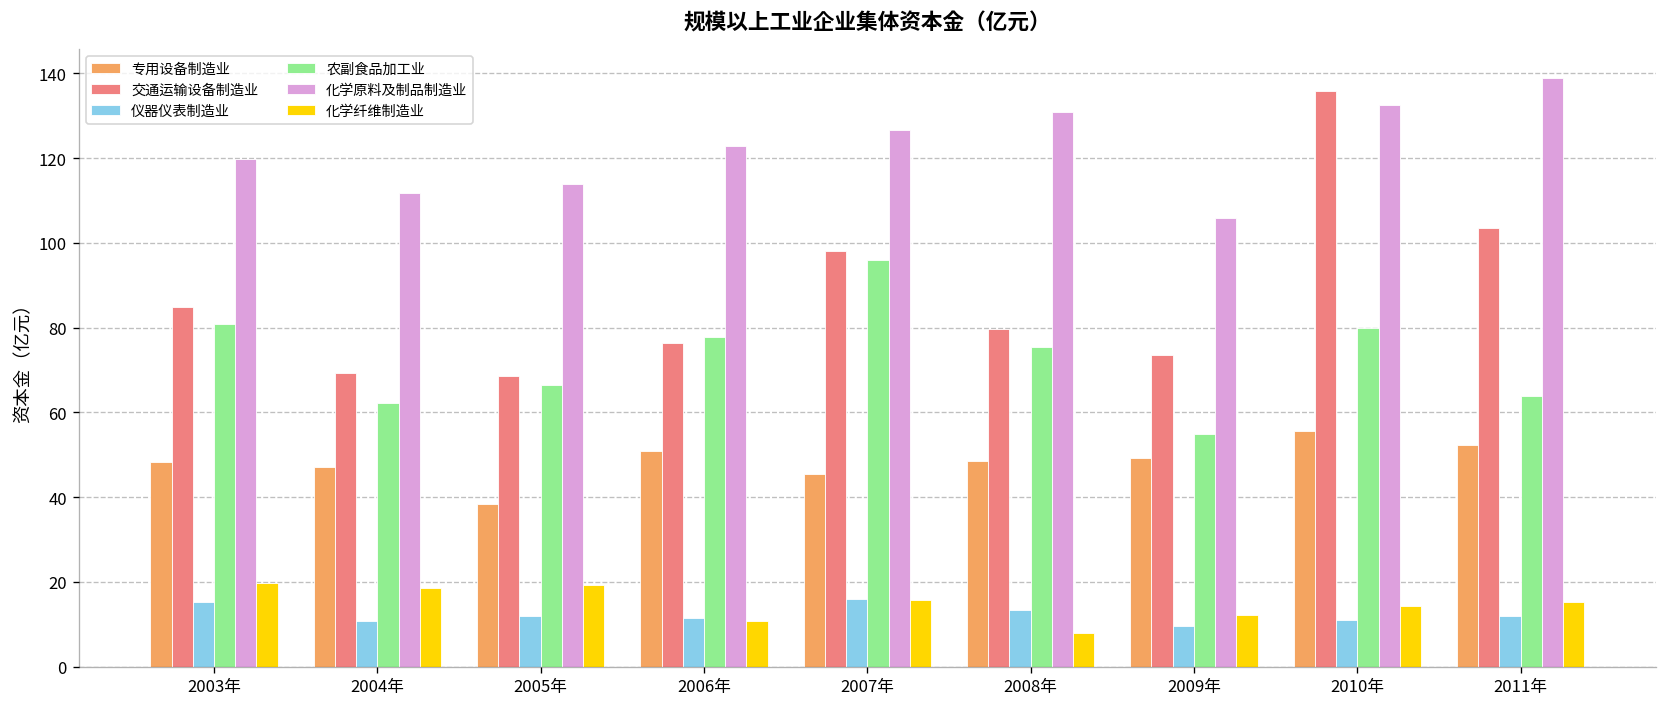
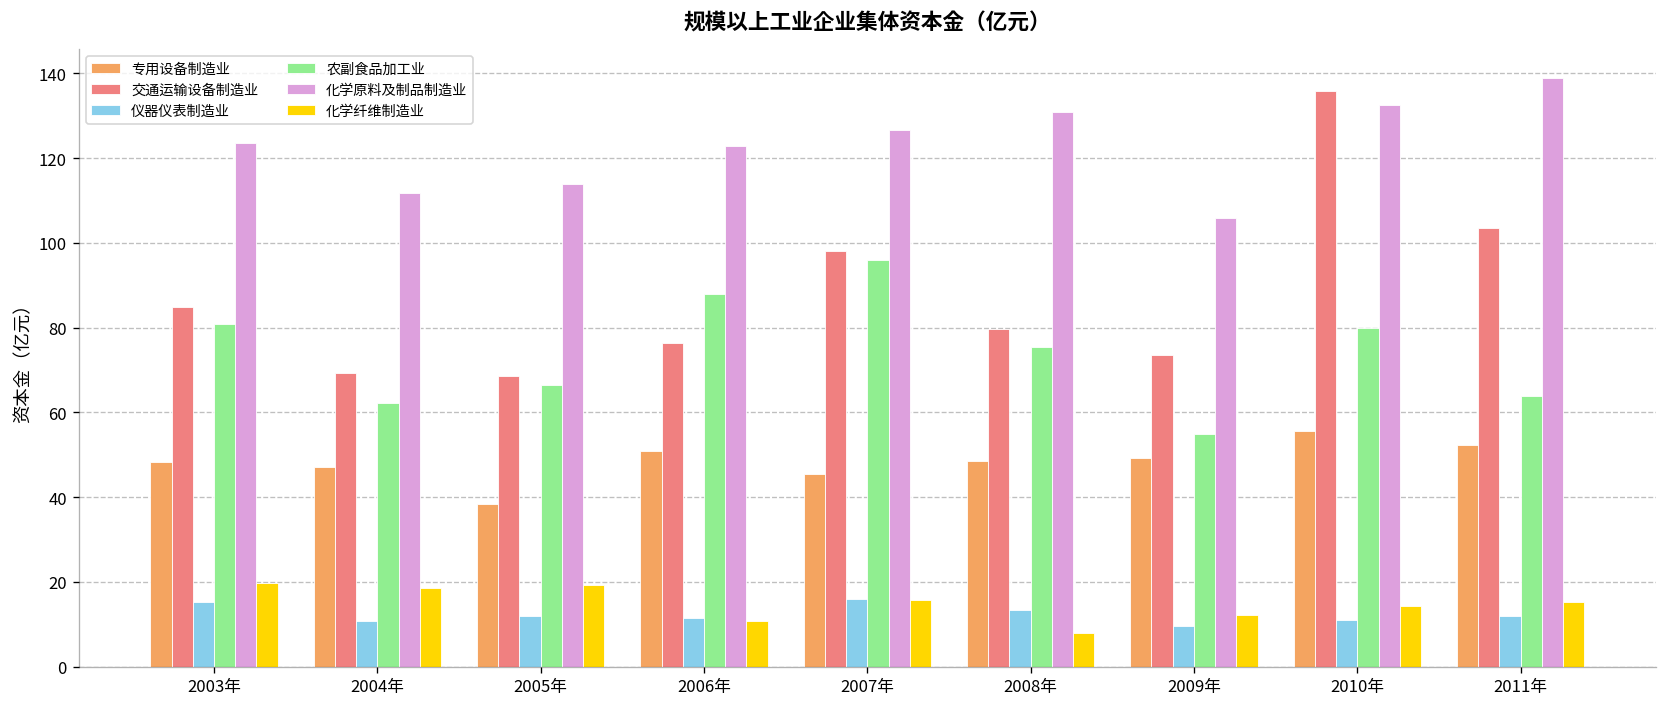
化学原料及制品制造业, 2003年: 120 -> 124
农副食品加工业, 2006年: 78 -> 88
